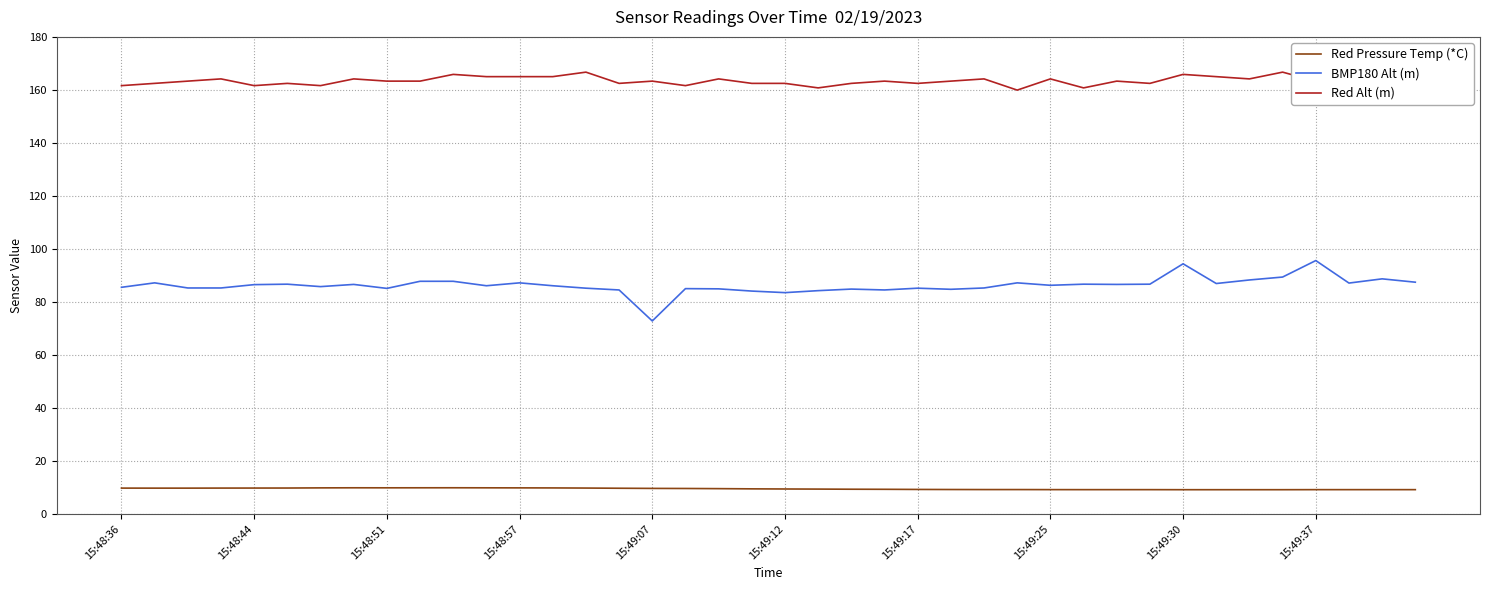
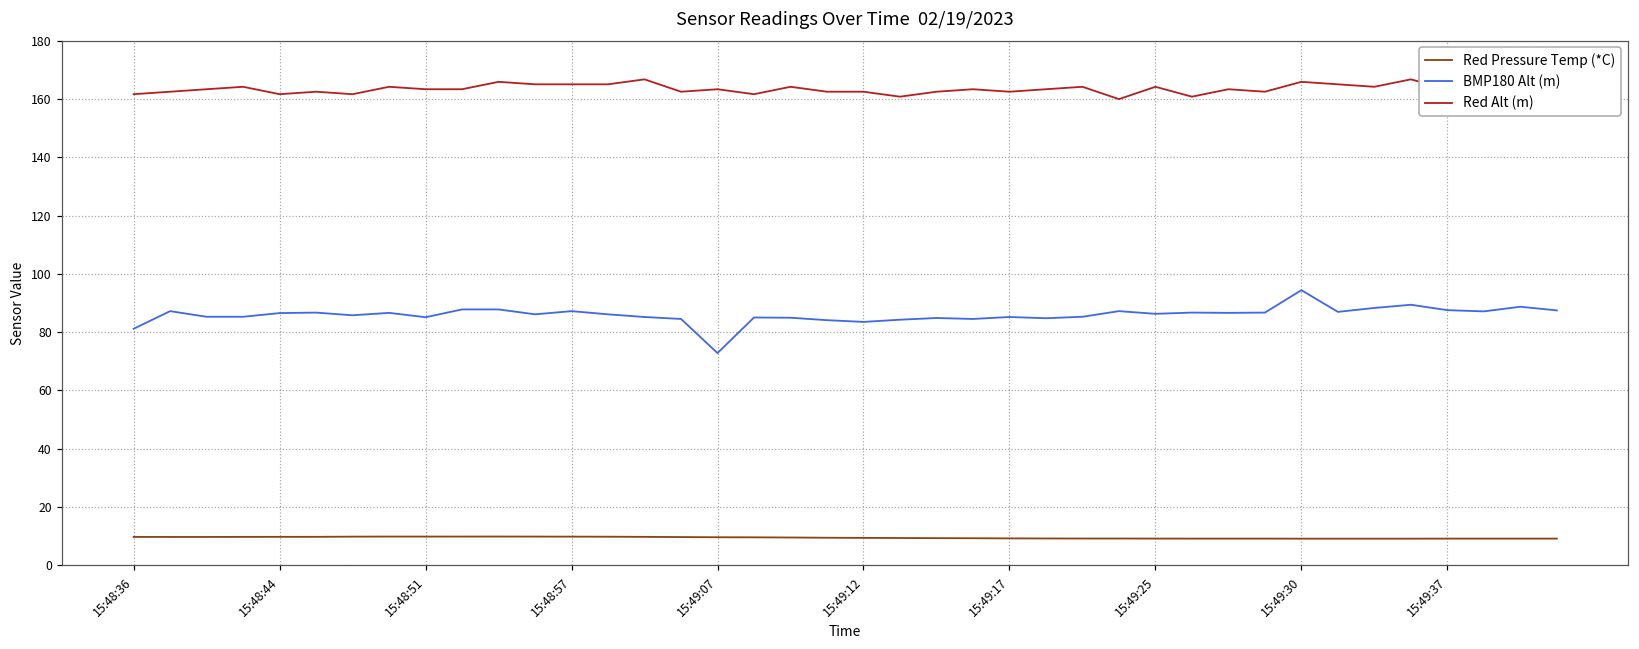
BMP180 Alt (m), 15:48:36: 86 -> 81
BMP180 Alt (m), 15:49:37: 96 -> 88
